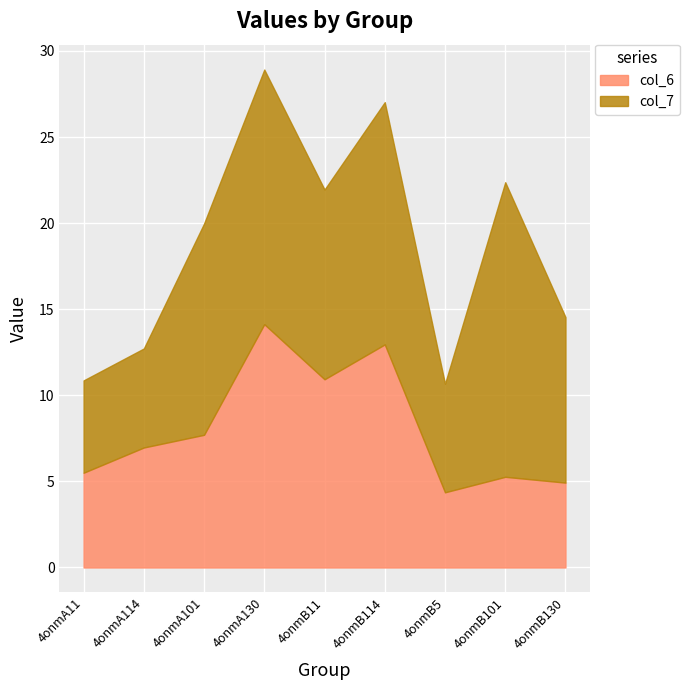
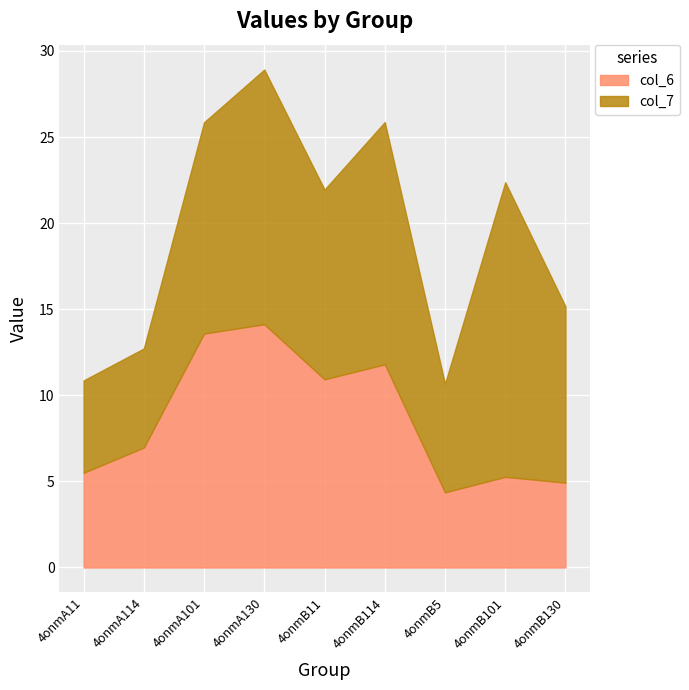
col_6, 4onmA101: 7.7 -> 13.6
col_6, 4onmB114: 13.0 -> 11.8
col_7, 4onmB130: 9.6 -> 10.2
